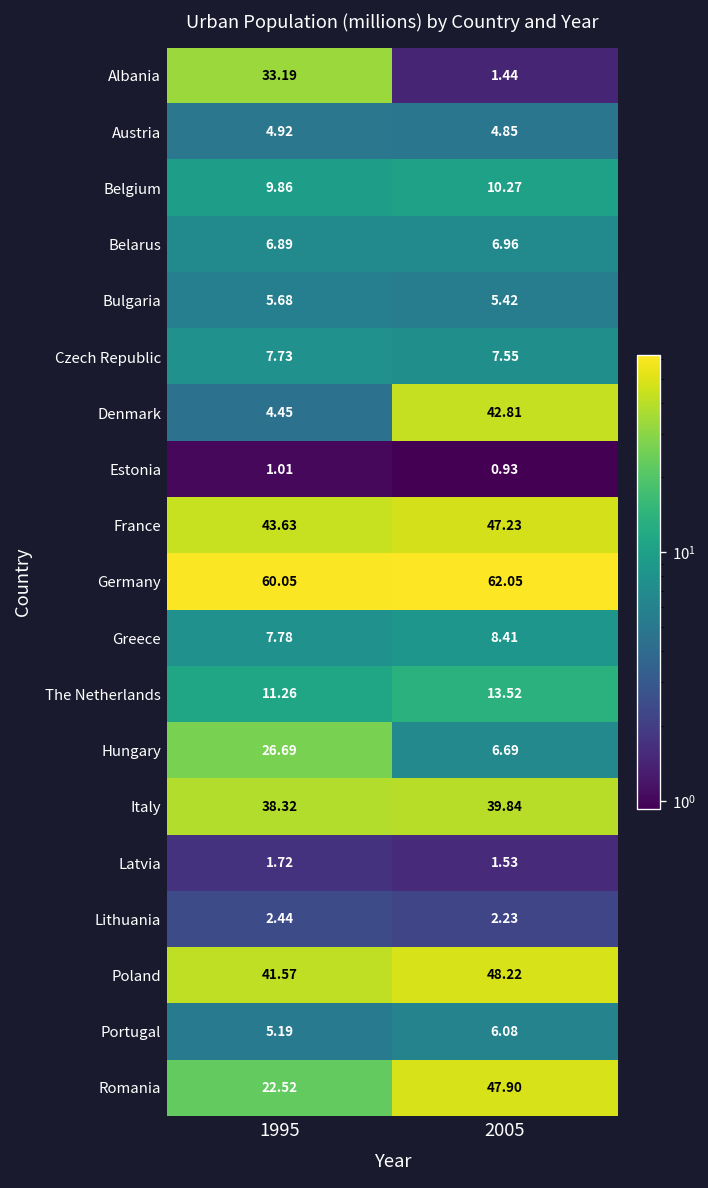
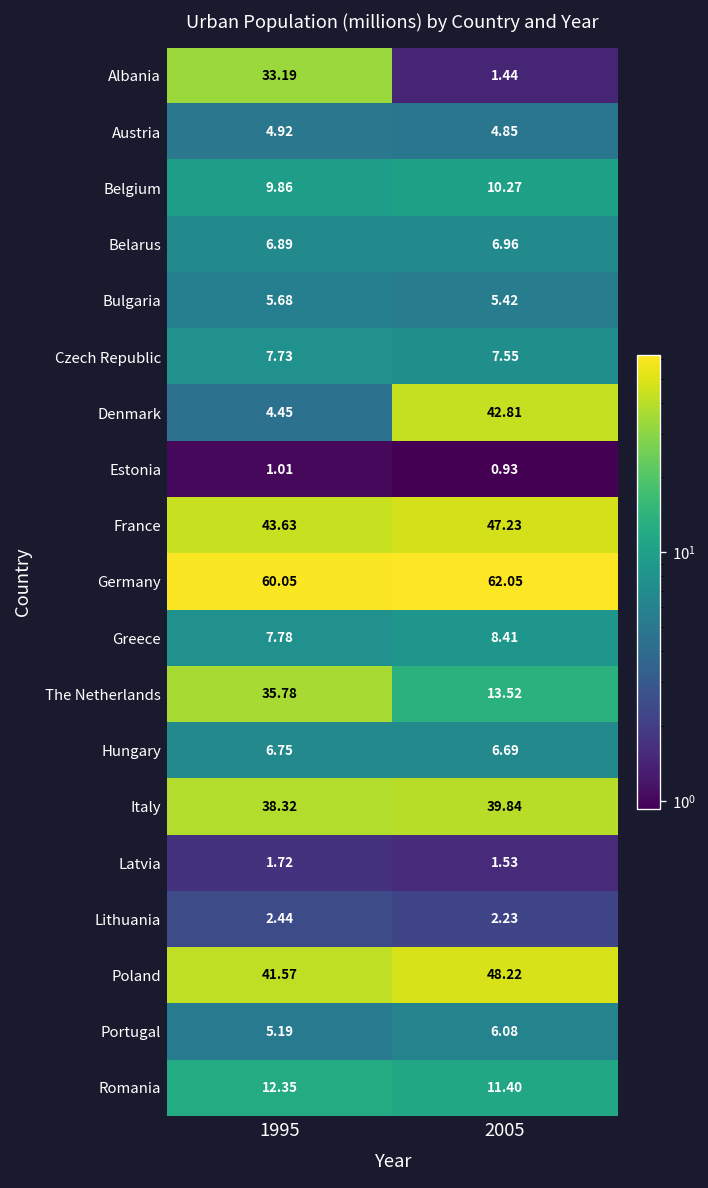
The Netherlands, 1995: 11.26 -> 35.78
Hungary, 1995: 26.69 -> 6.75
Romania, 1995: 22.52 -> 12.35
Romania, 2005: 47.90 -> 11.40
